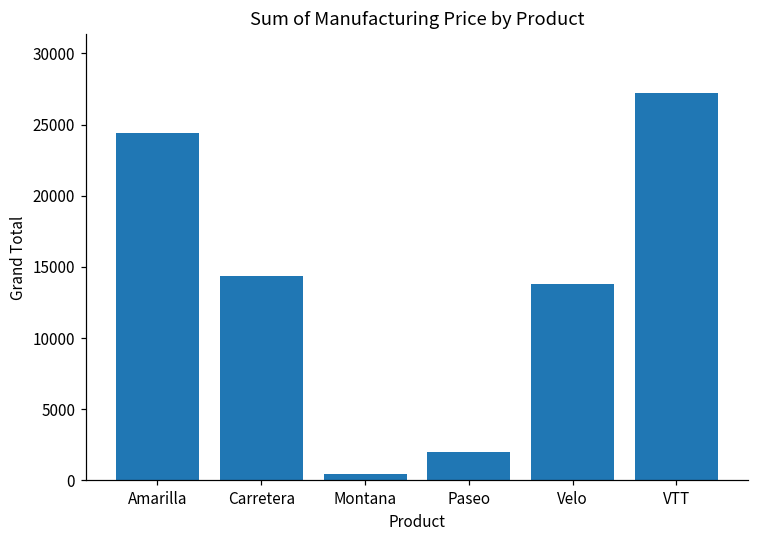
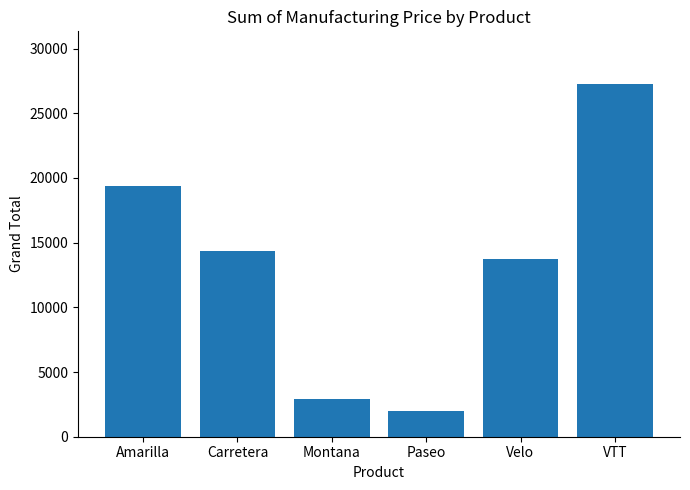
Amarilla: 24400 -> 19400
Montana: 500 -> 2900
